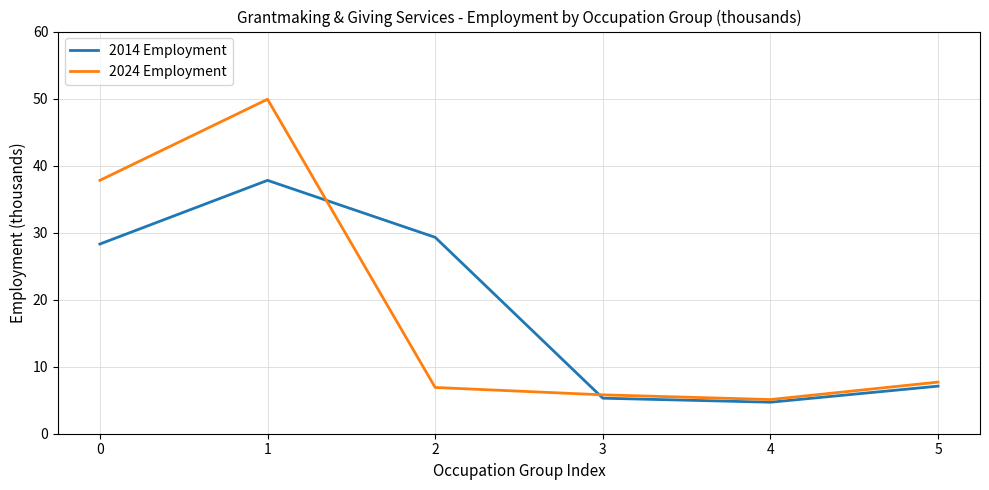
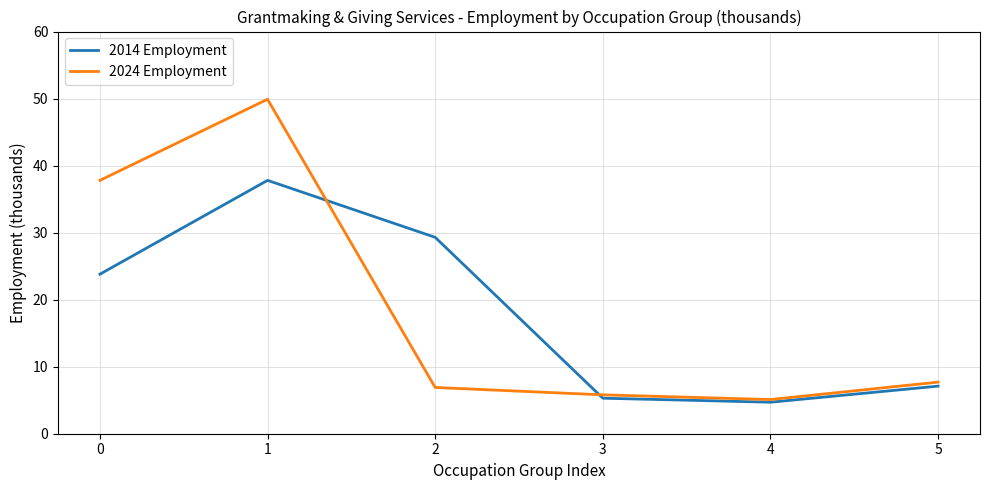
2014 Employment, 0: 28 -> 24
